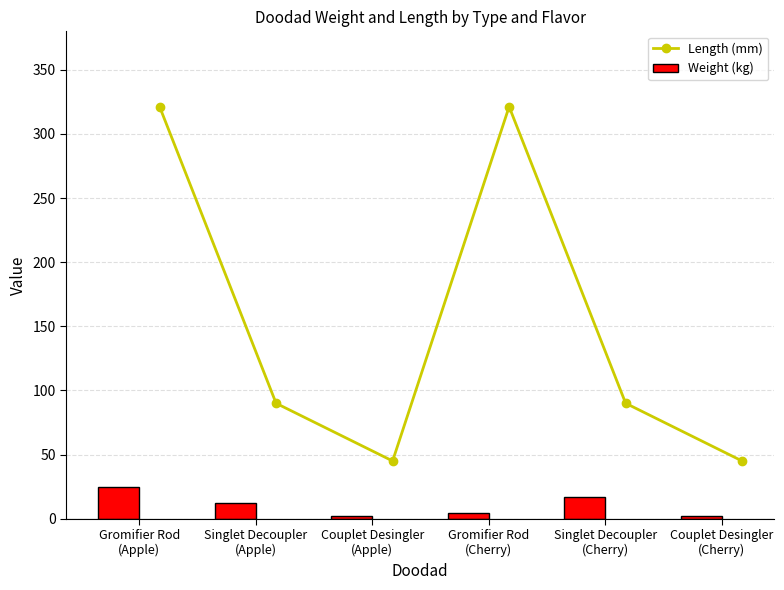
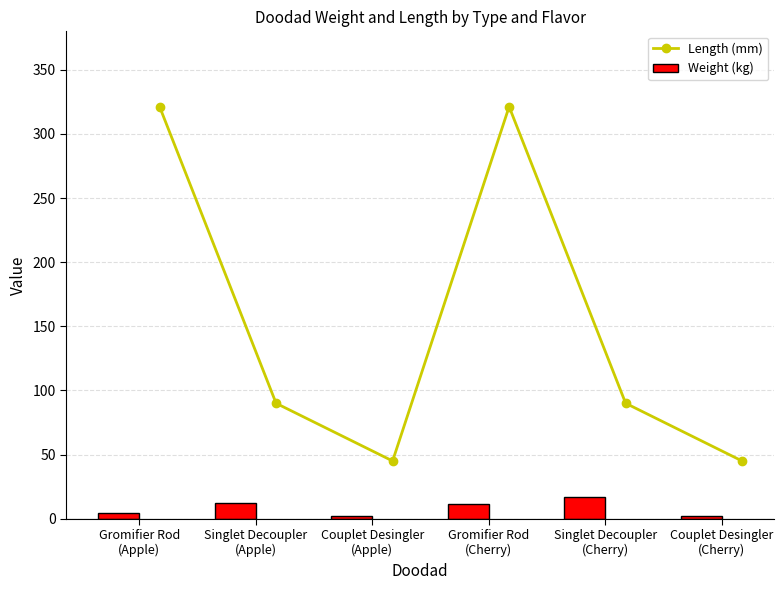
Weight (kg), Gromifier Rod (Apple): 25 -> 4
Weight (kg), Gromifier Rod (Cherry): 4 -> 12
